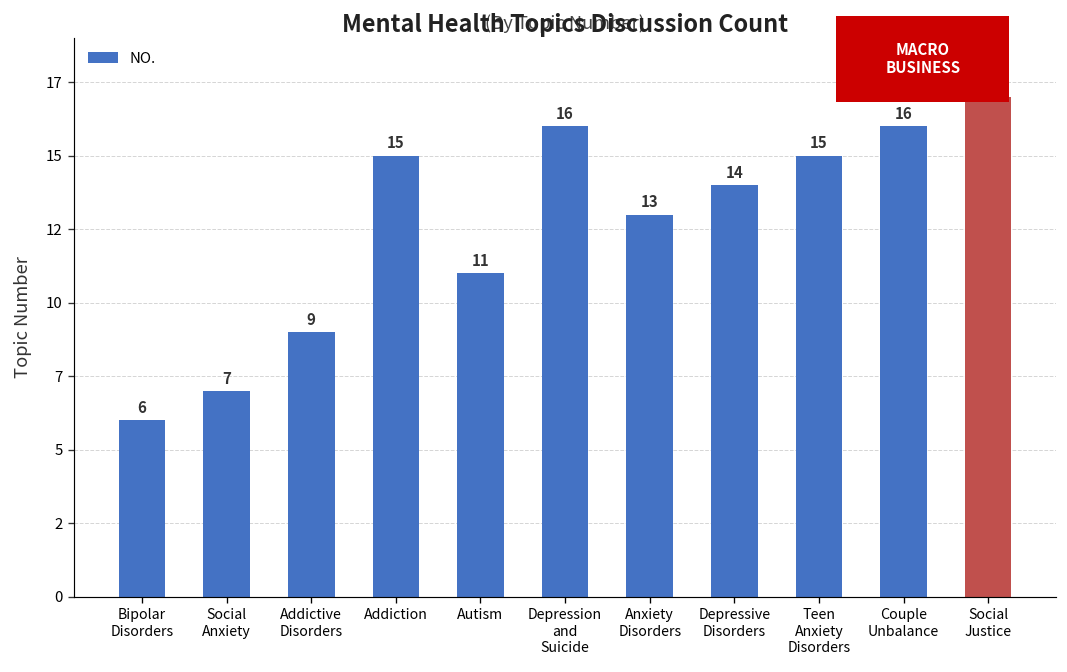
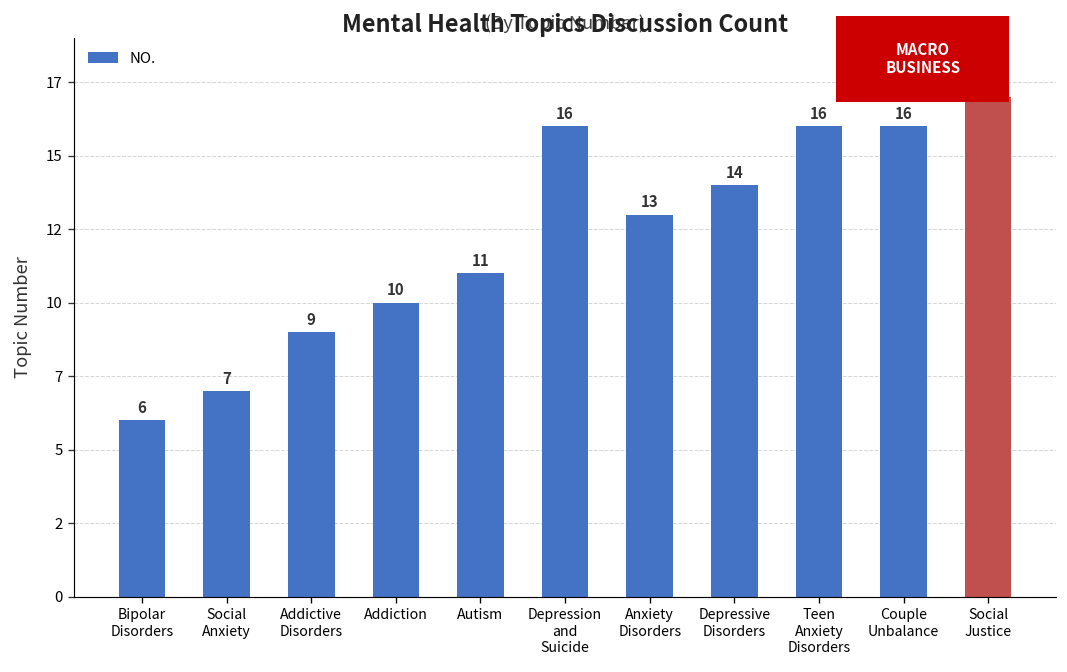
Addiction: 15 -> 10
Teen Anxiety Disorders: 15 -> 16
